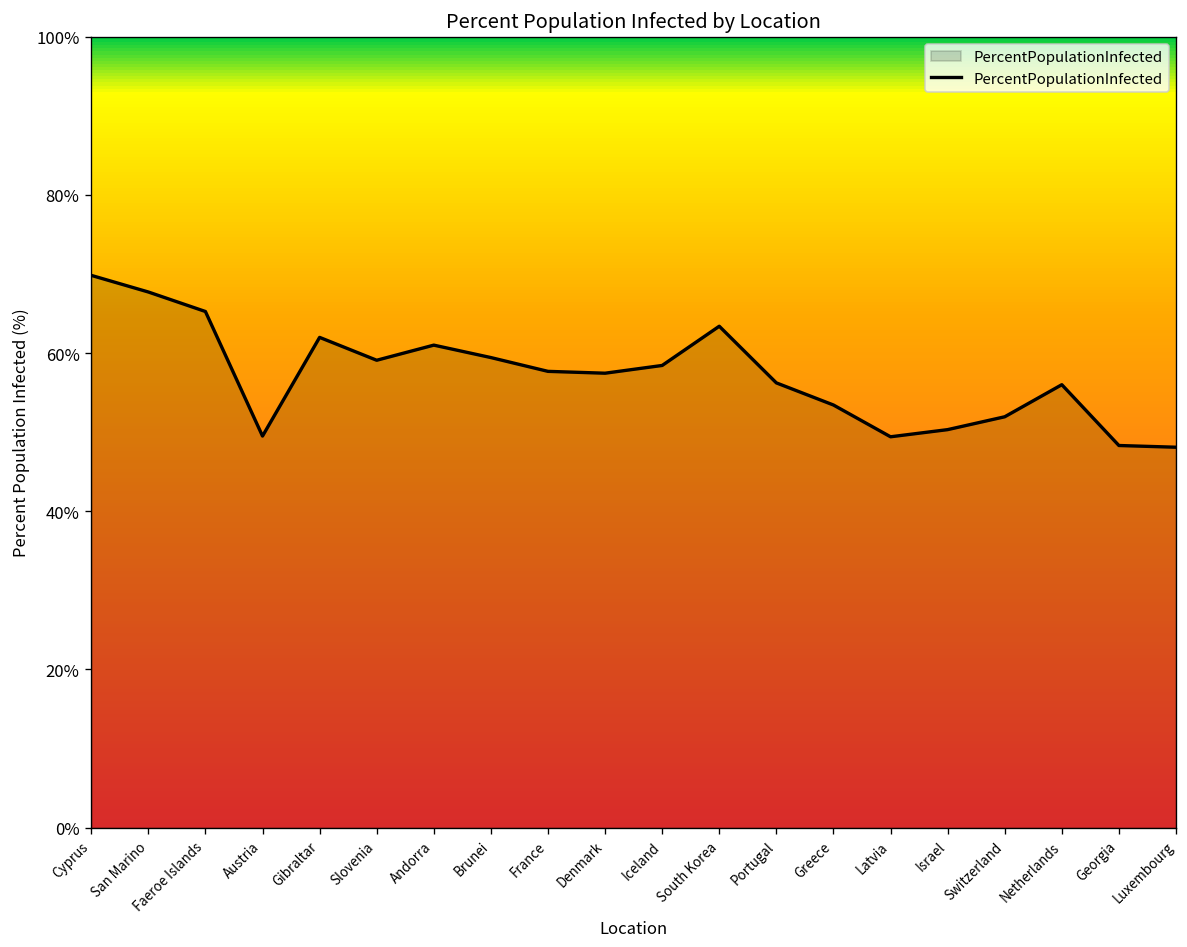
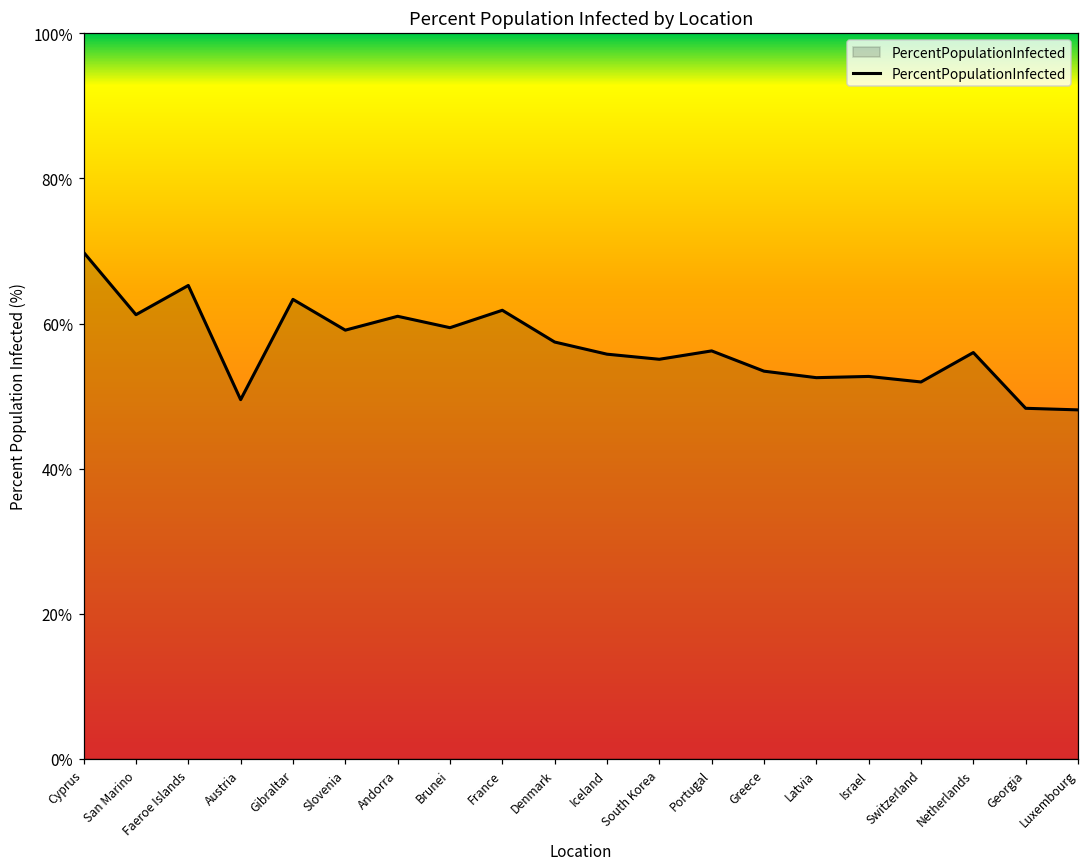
San Marino: 68% -> 61%
Gibraltar: 62% -> 63%
France: 58% -> 62%
Iceland: 58% -> 56%
South Korea: 63% -> 55%
Latvia: 49% -> 53%
Israel: 50% -> 53%
